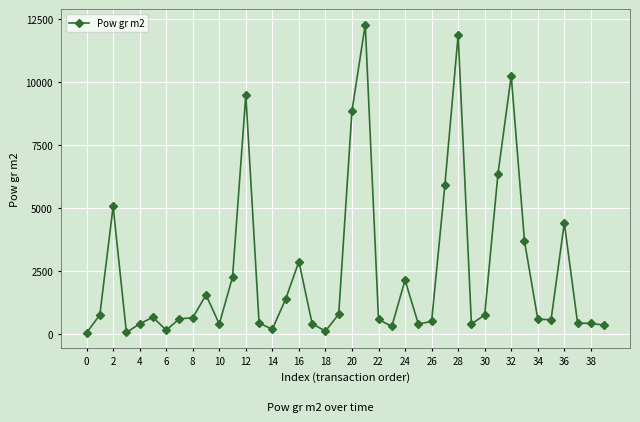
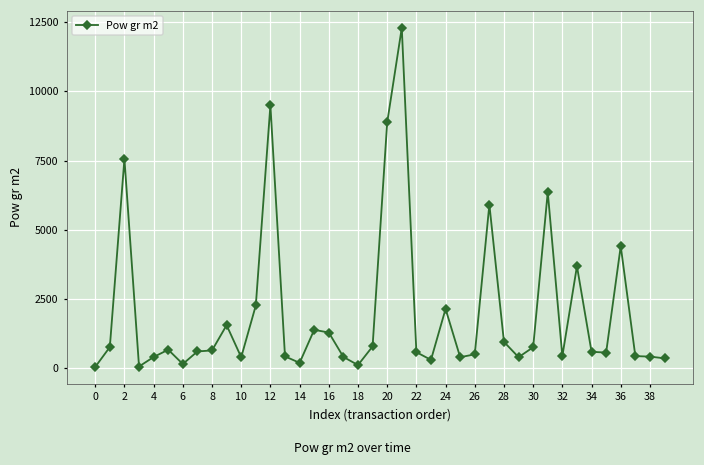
2: 5100 -> 7600
16: 2900 -> 1300
28: 11900 -> 1000
32: 10300 -> 400
